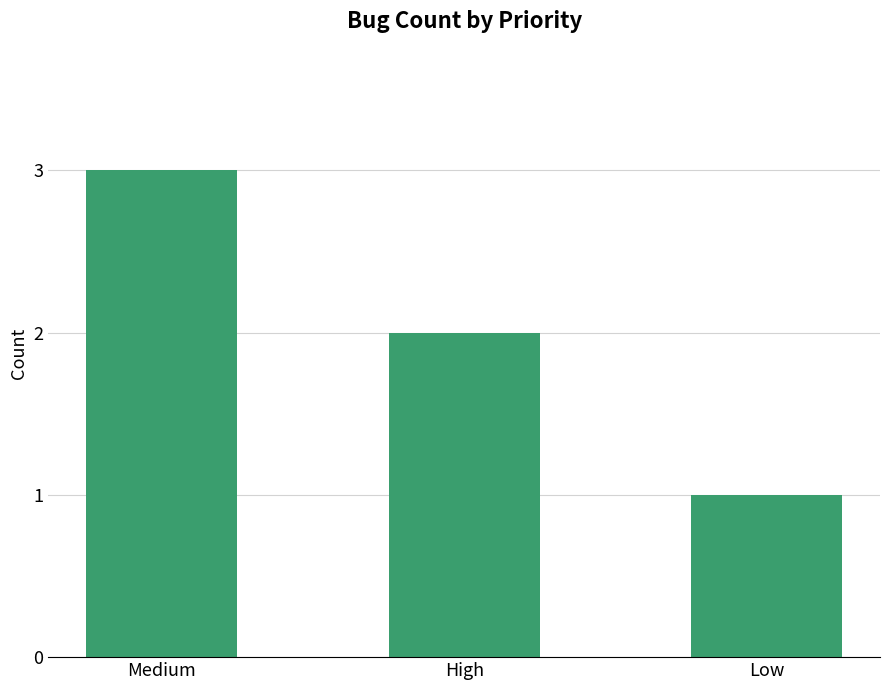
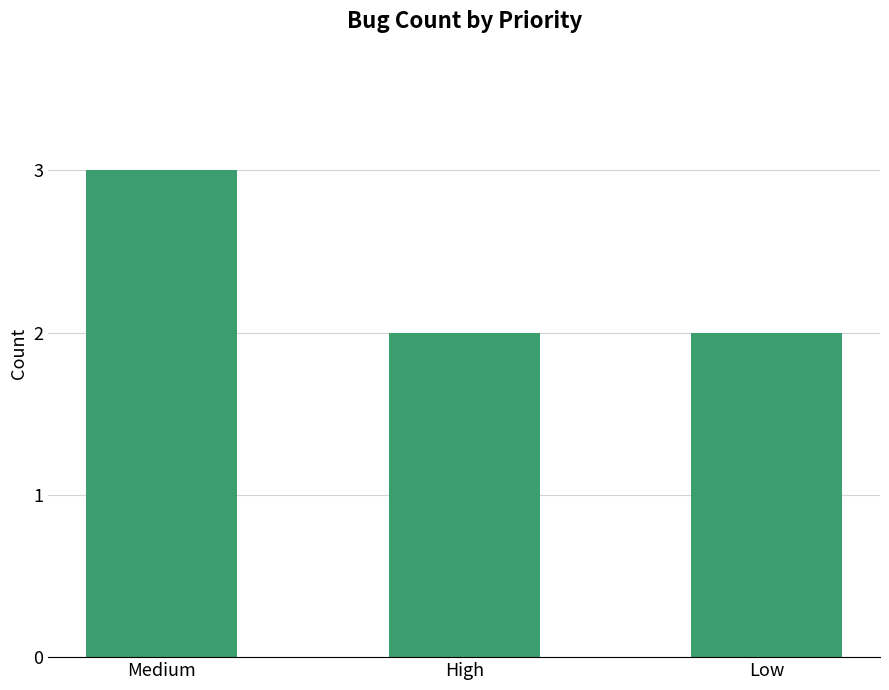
Low: 1 -> 2
